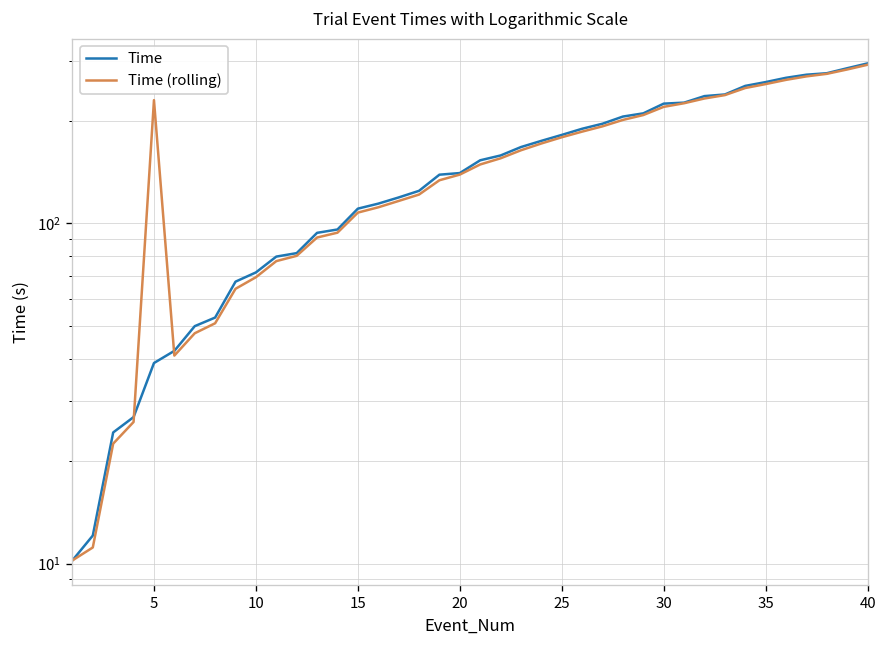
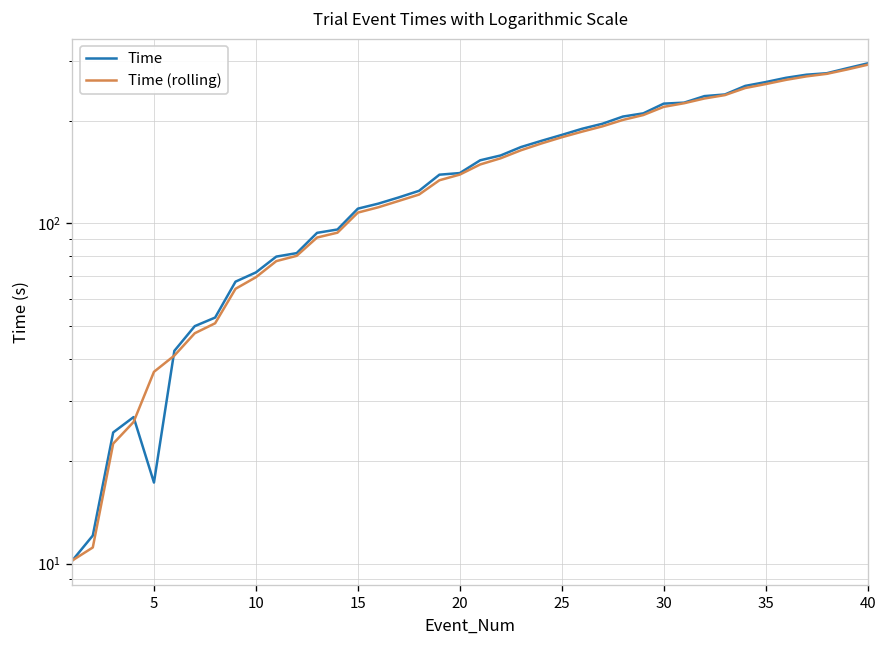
Time, 5: 39 -> 17
Time (rolling), 5: 230 -> 37
